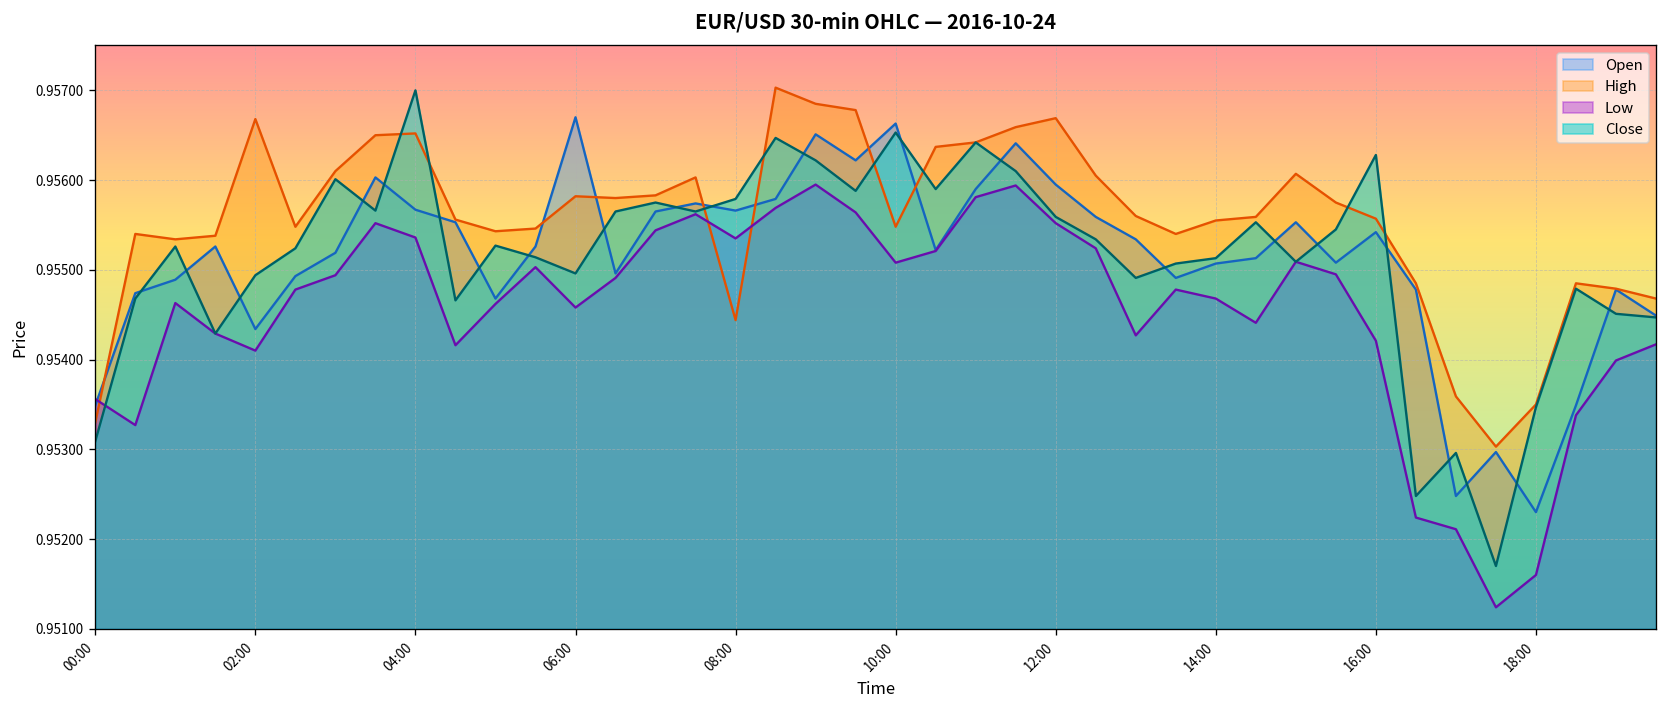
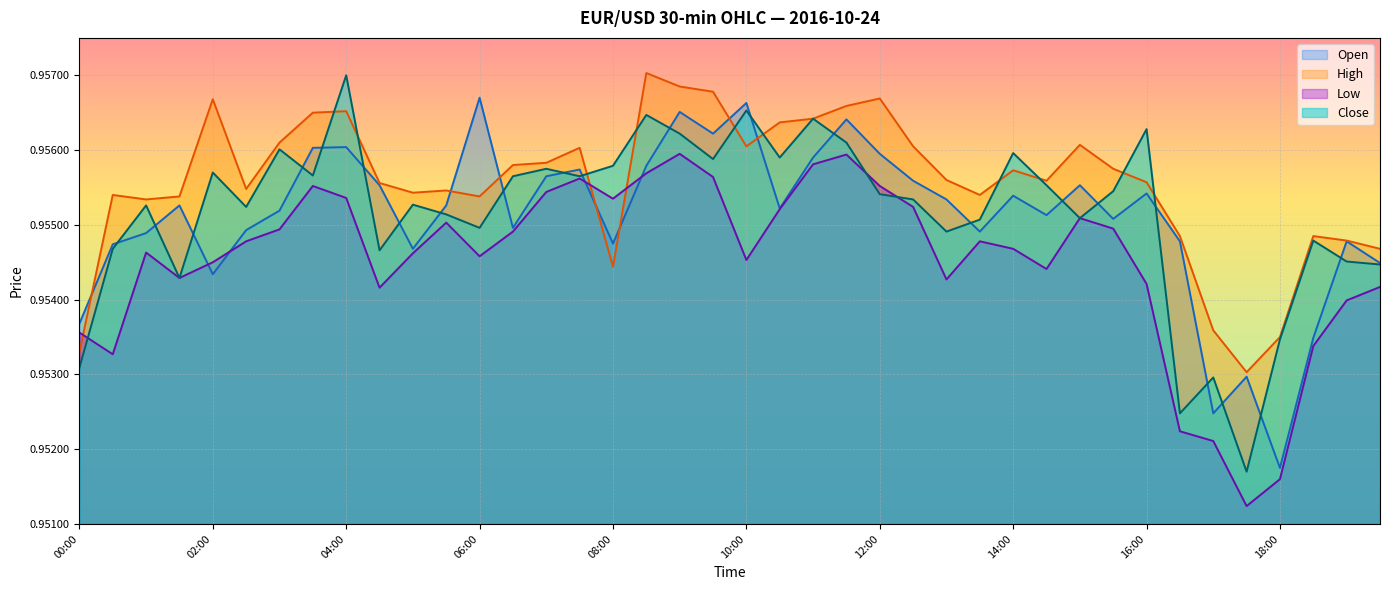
Open, 00:00: 0.9535 -> 0.9537
Low, 02:00: 0.9541 -> 0.9545
Close, 02:00: 0.9549 -> 0.9557
Open, 04:00: 0.9557 -> 0.9560
High, 06:00: 0.9558 -> 0.9554
Open, 08:00: 0.9557 -> 0.9548
High, 10:00: 0.9555 -> 0.9561
Low, 10:00: 0.9551 -> 0.9545
Close, 12:00: 0.9556 -> 0.9554
Open, 14:00: 0.9551 -> 0.9554
High, 14:00: 0.9556 -> 0.9557
Close, 14:00: 0.9551 -> 0.9560
Open, 18:00: 0.9523 -> 0.9518
